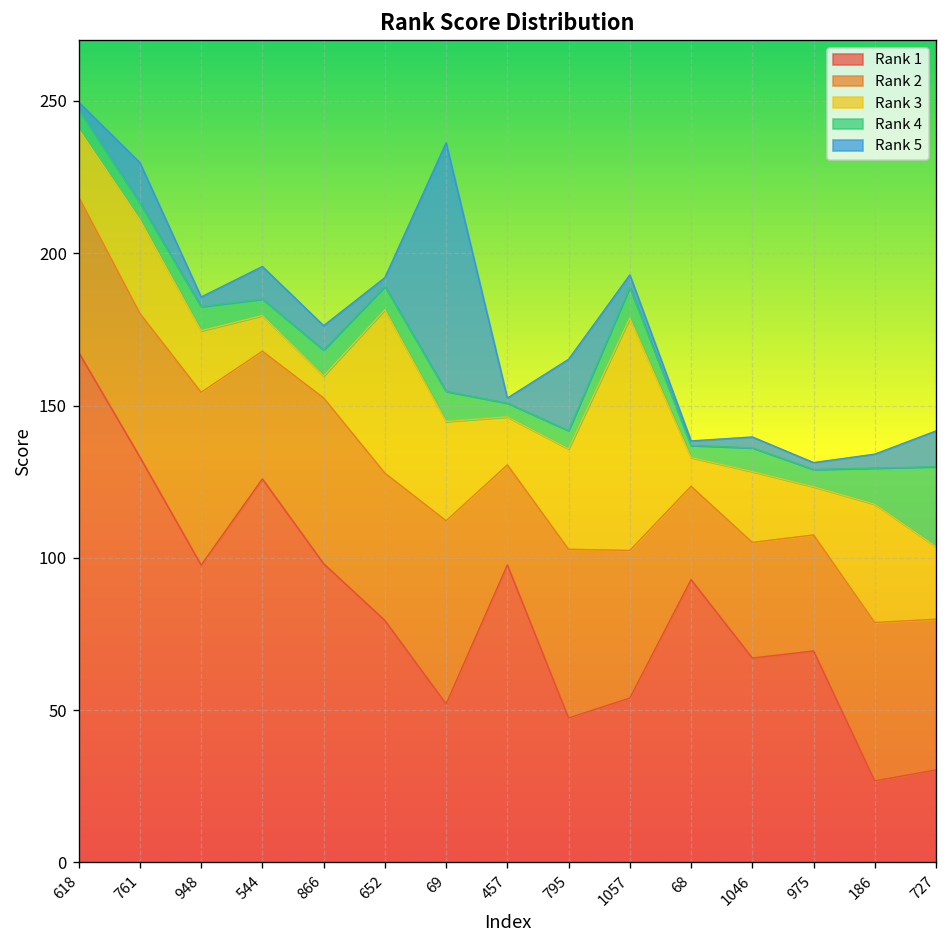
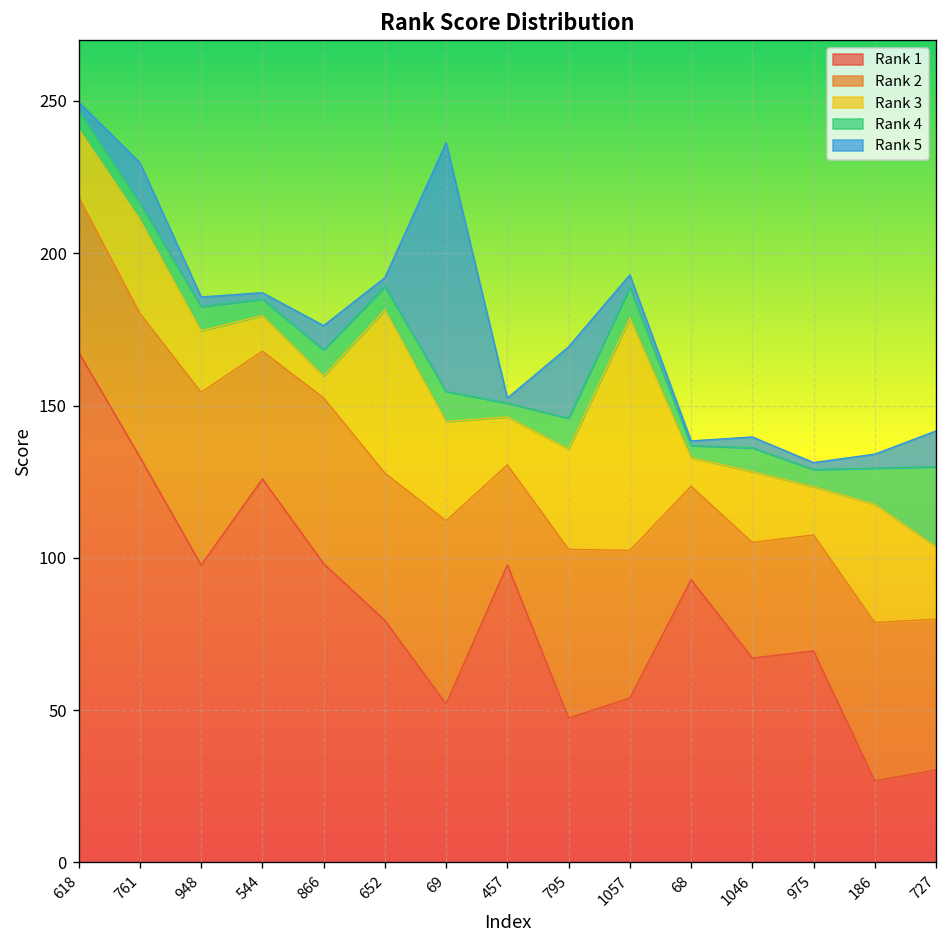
Rank 5, 544: 11 -> 2
Rank 4, 795: 6 -> 10
